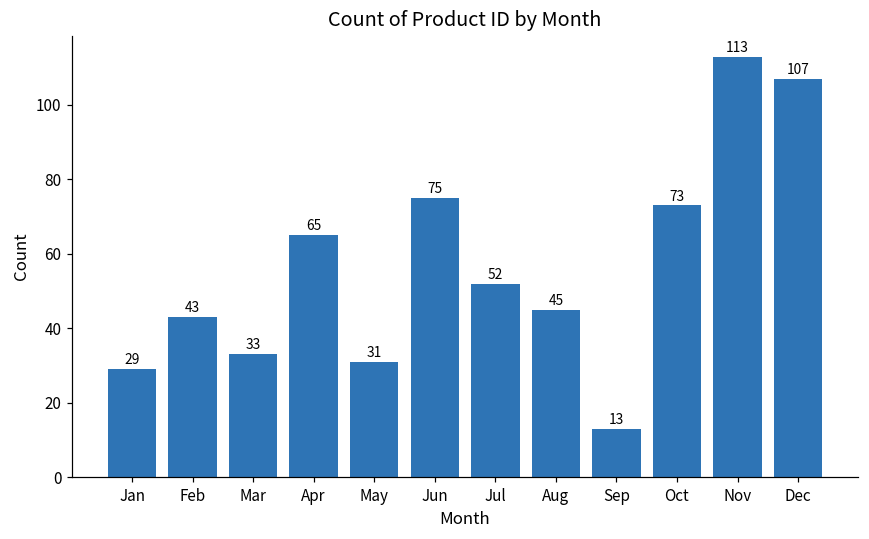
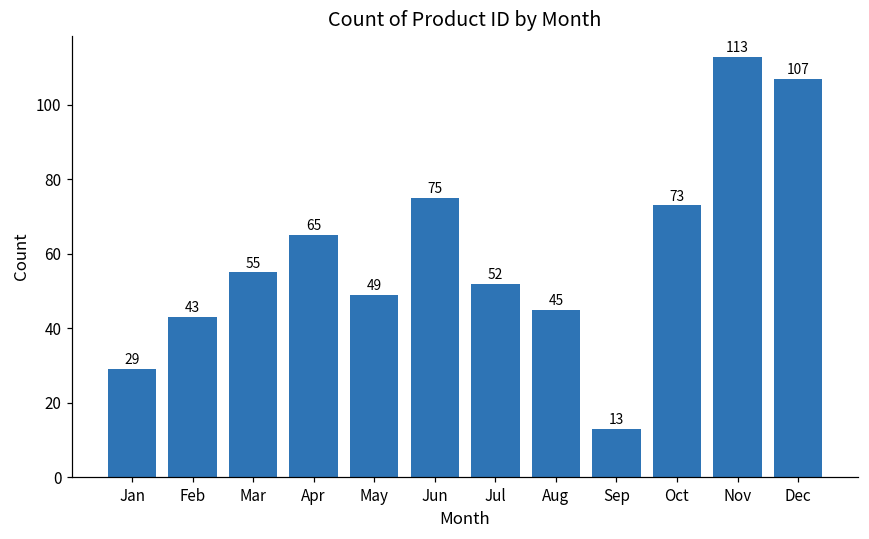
Mar: 33 -> 55
May: 31 -> 49
